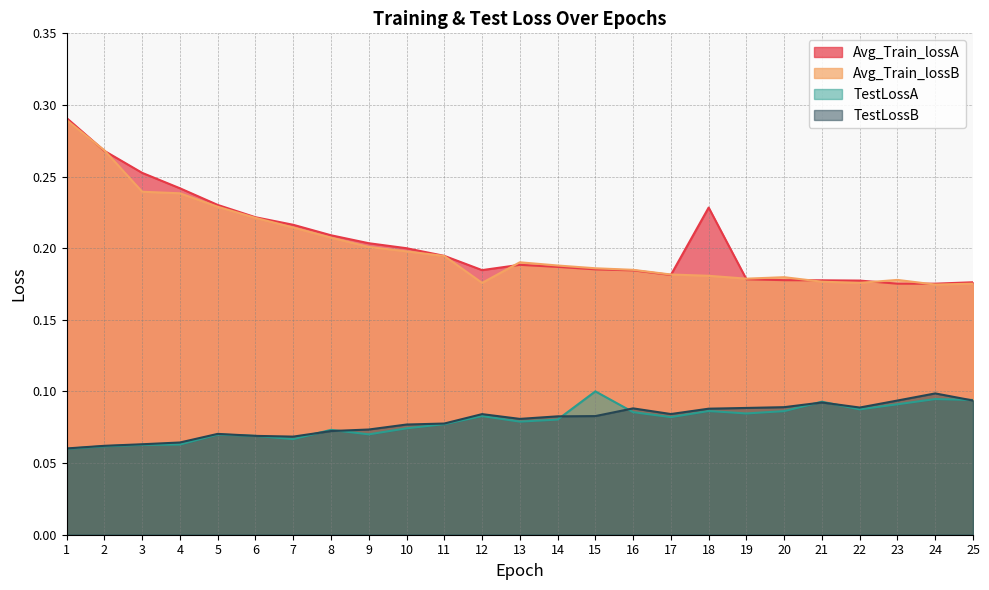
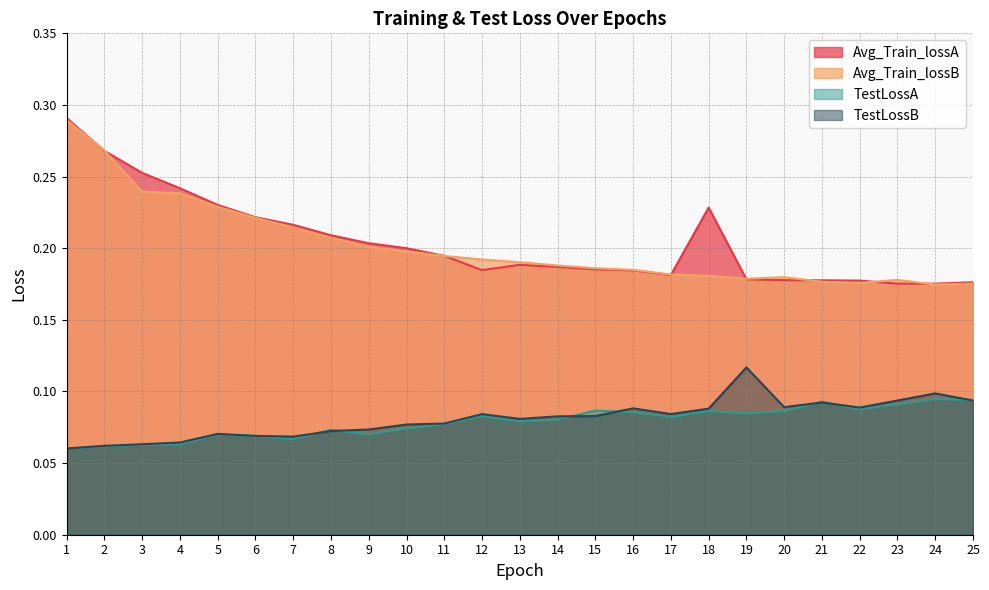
Avg_Train_lossB, 12: 0.176 -> 0.192
TestLossA, 15: 0.100 -> 0.087
TestLossB, 19: 0.088 -> 0.117
